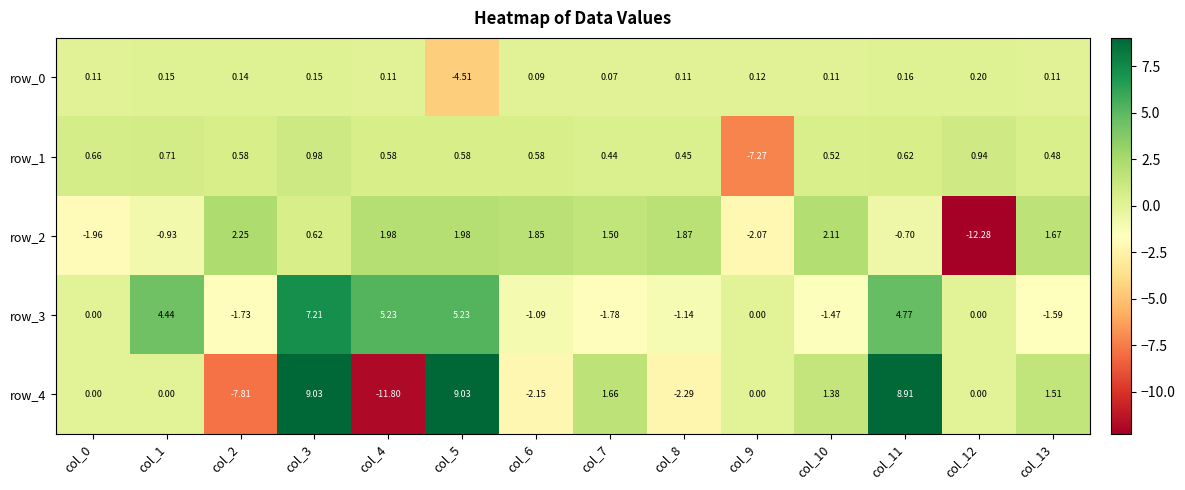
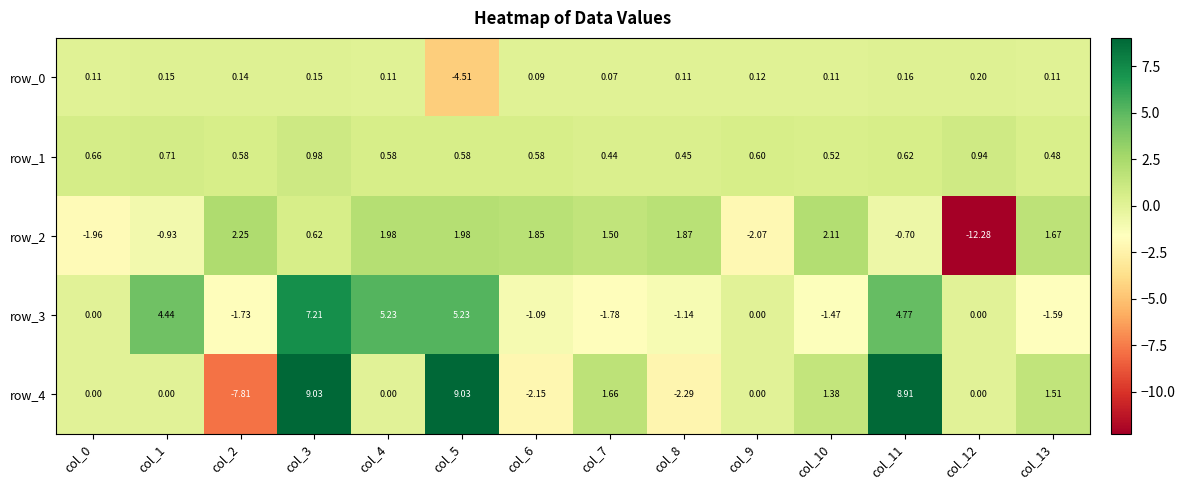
row_1, col_9: -7.27 -> 0.60
row_4, col_4: -11.80 -> 0.00
